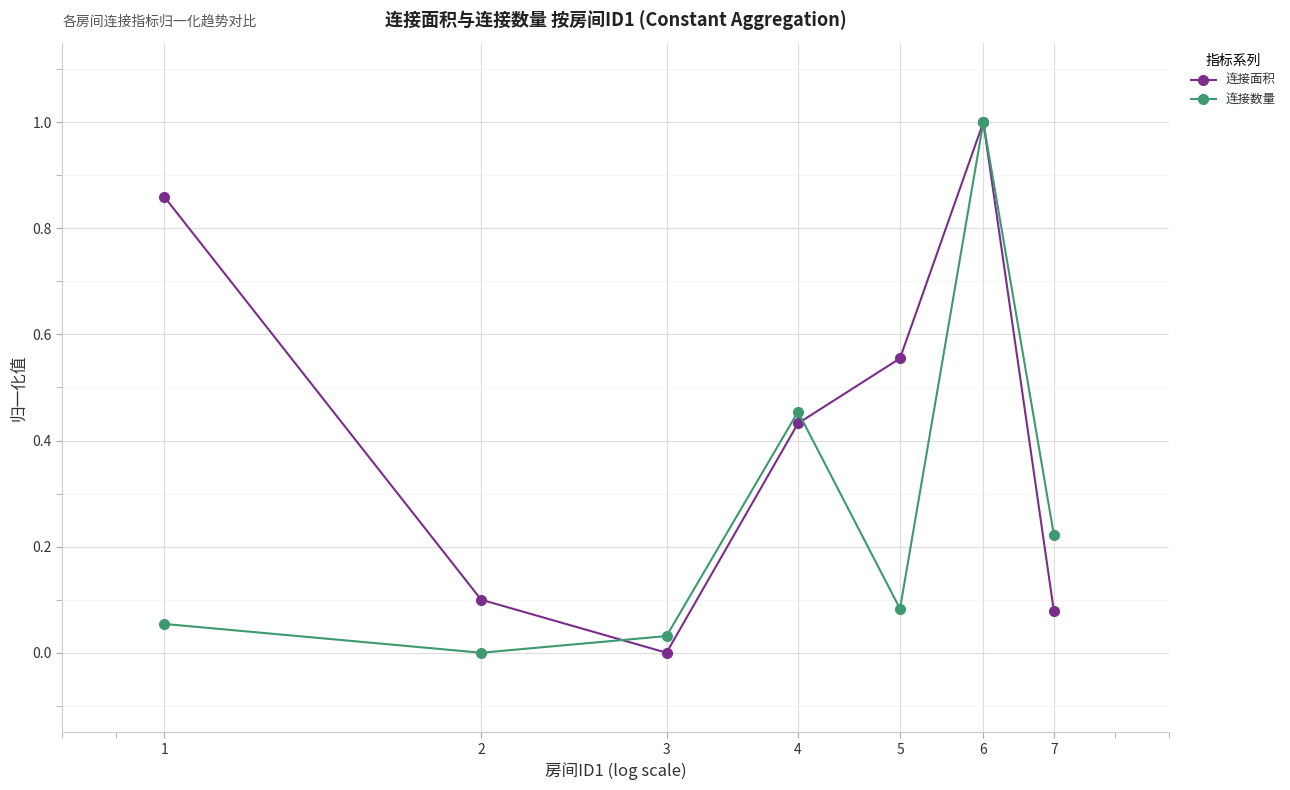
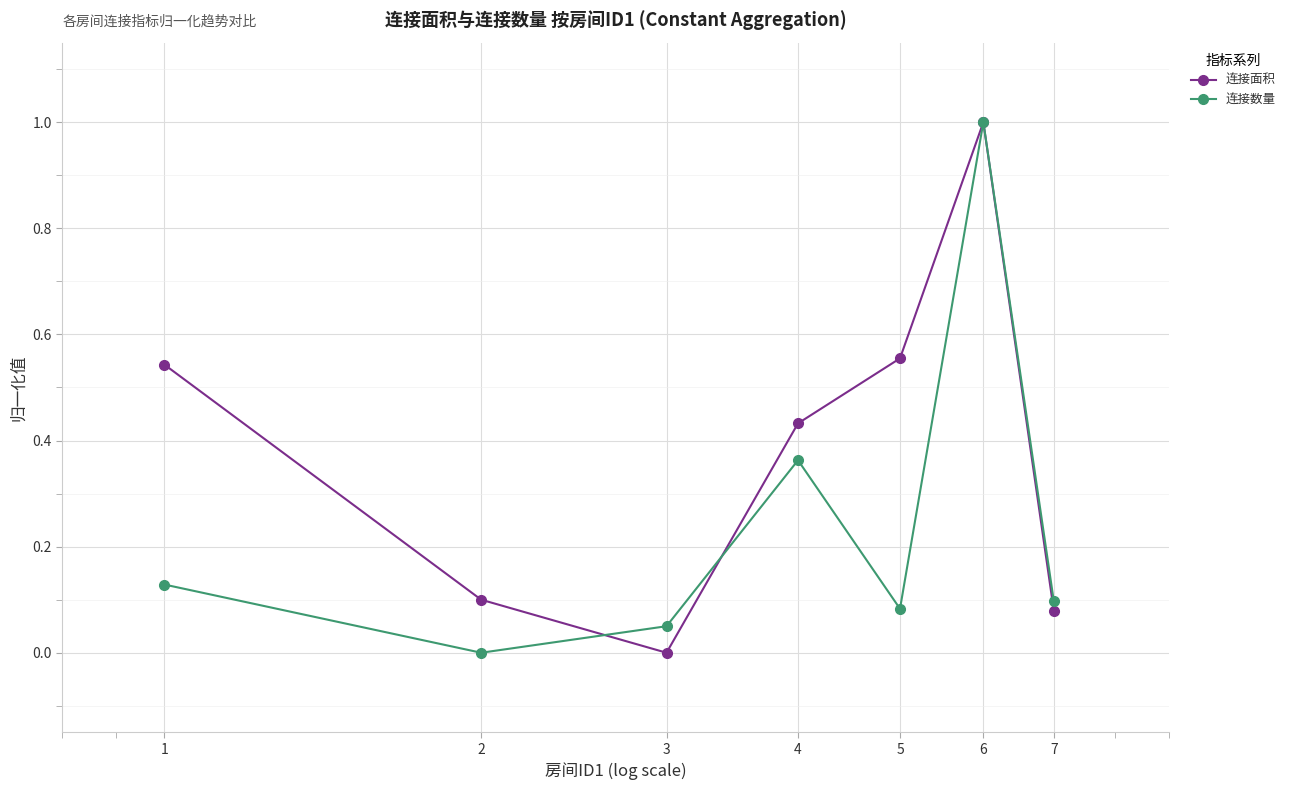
连接面积, 1: 0.86 -> 0.54
连接数量, 1: 0.05 -> 0.13
连接数量, 3: 0.03 -> 0.05
连接数量, 4: 0.45 -> 0.36
连接数量, 7: 0.22 -> 0.10
